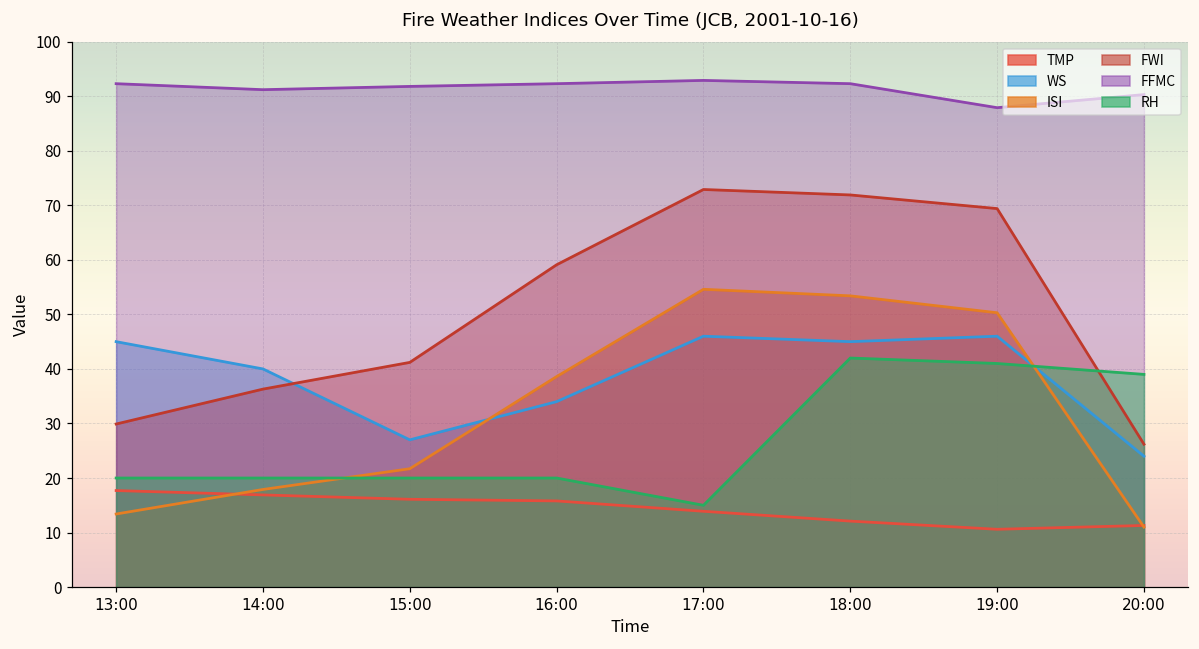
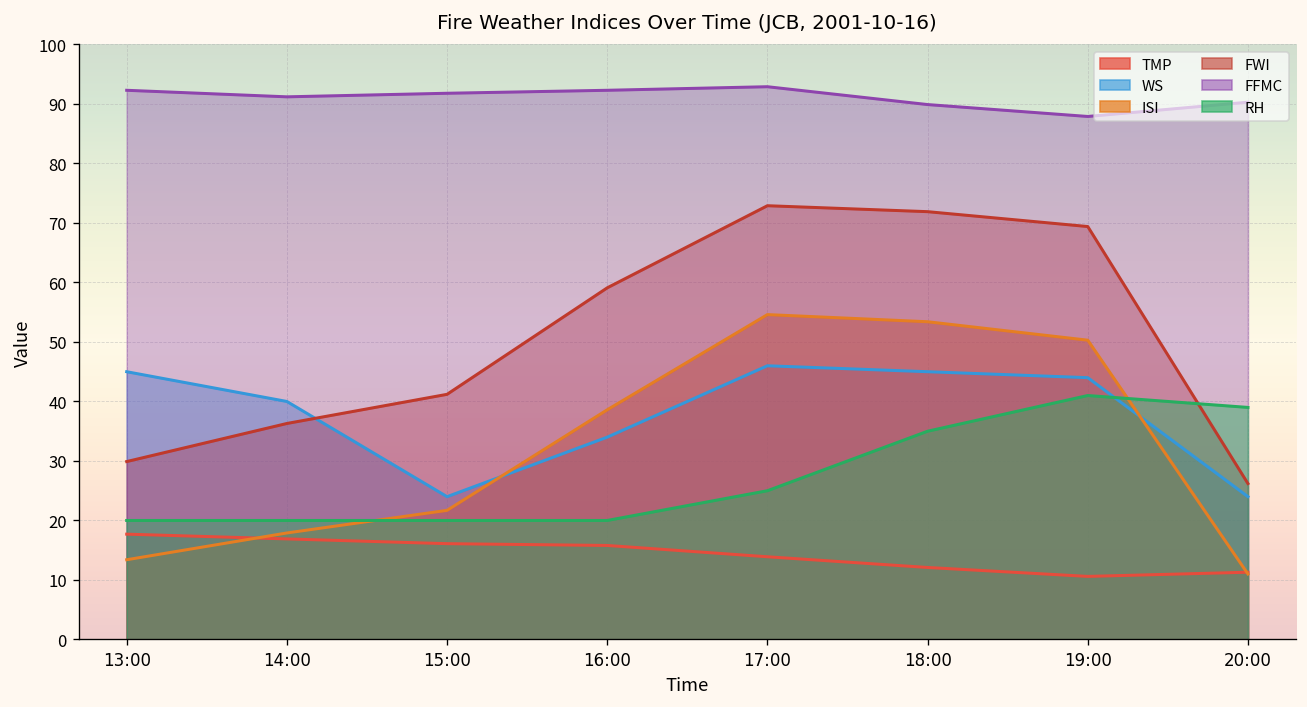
WS, 15:00: 27 -> 24
RH, 17:00: 15 -> 25
FFMC, 18:00: 92 -> 90
RH, 18:00: 42 -> 35
WS, 19:00: 46 -> 44
